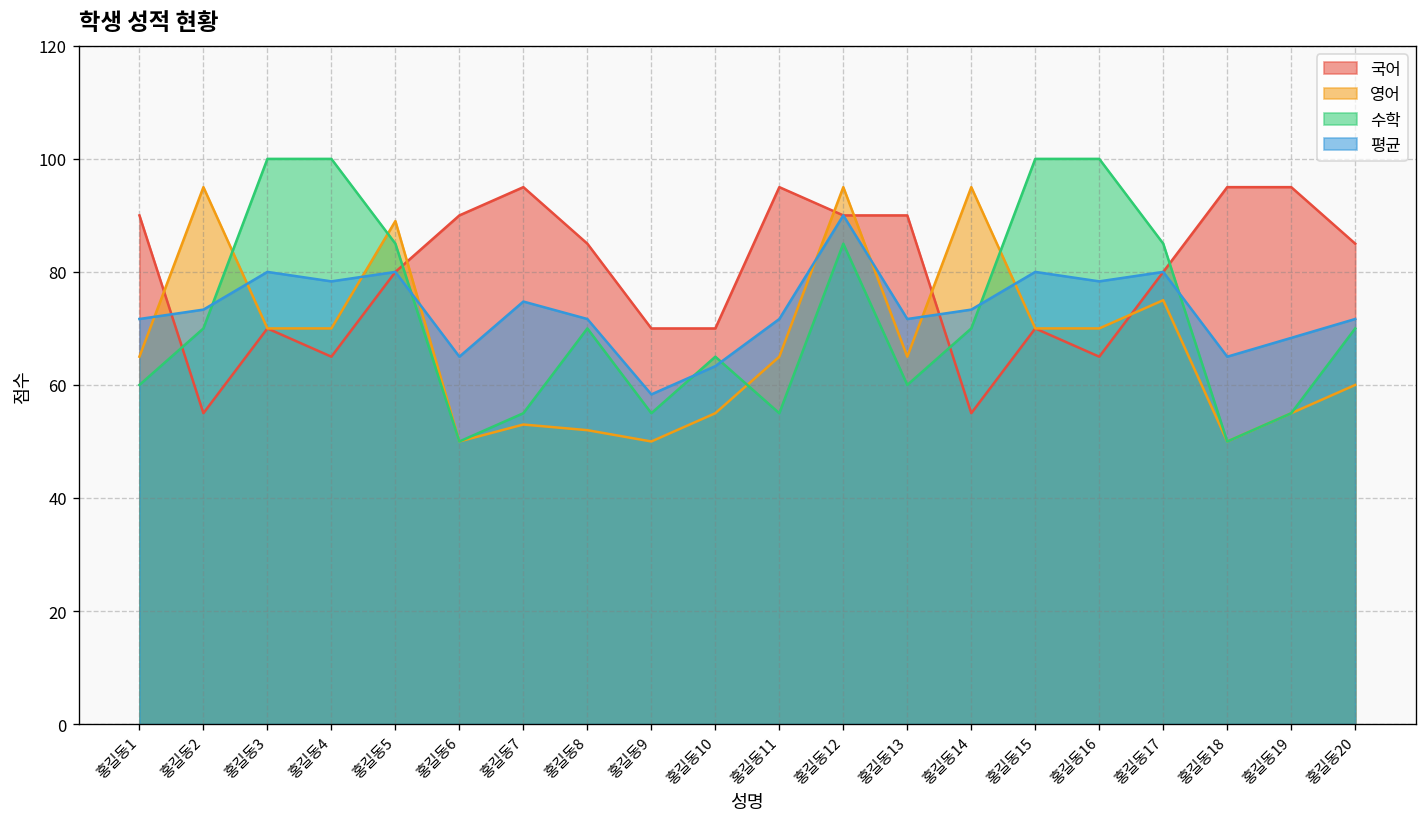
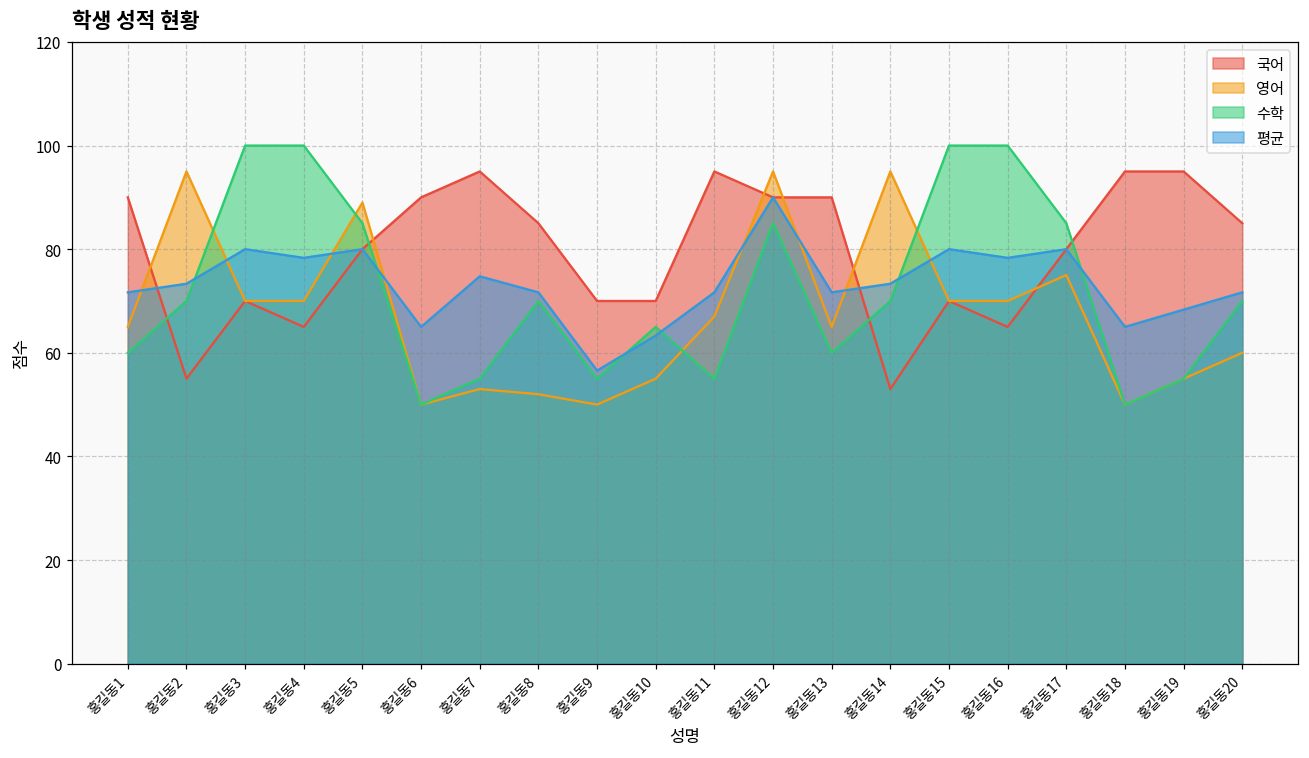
평균, 홍길동9: 58 -> 57
영어, 홍길동11: 65 -> 67
국어, 홍길동14: 55 -> 53
